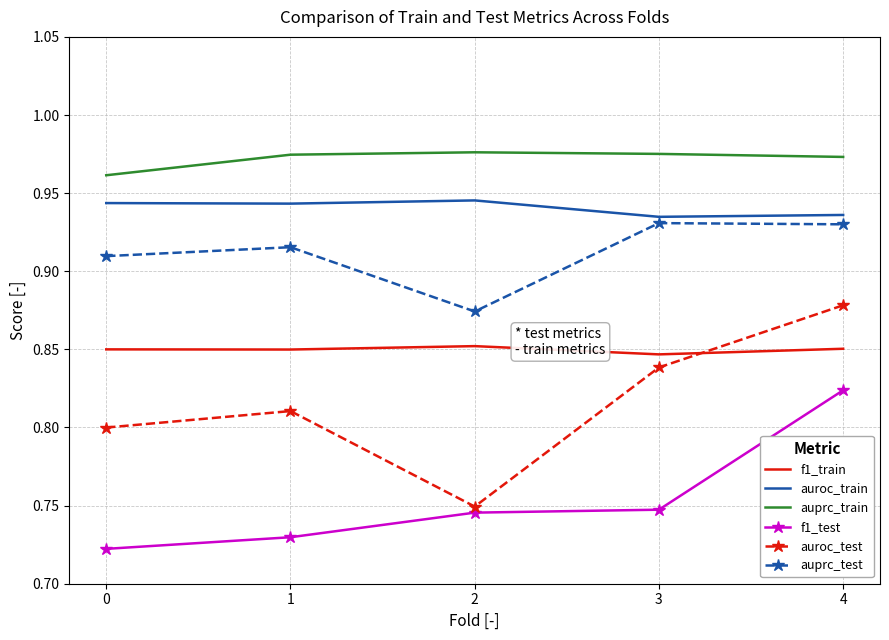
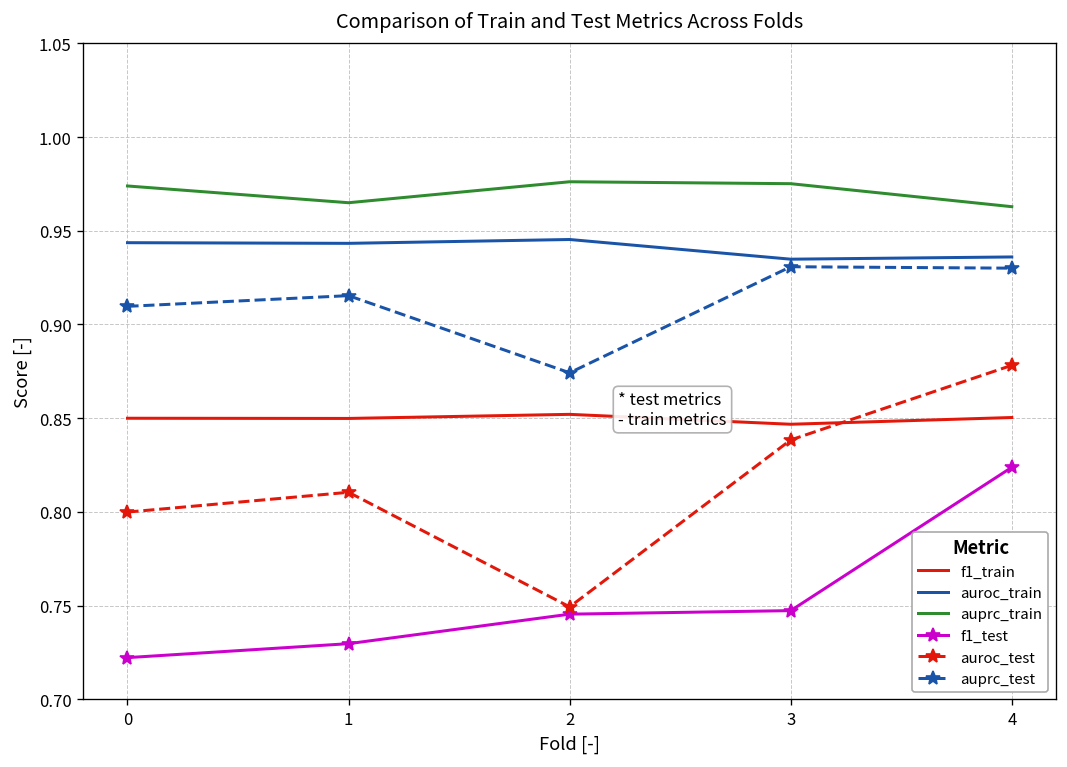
auprc_train, 0: 0.961 -> 0.974
auprc_train, 1: 0.975 -> 0.965
auprc_train, 4: 0.973 -> 0.963
